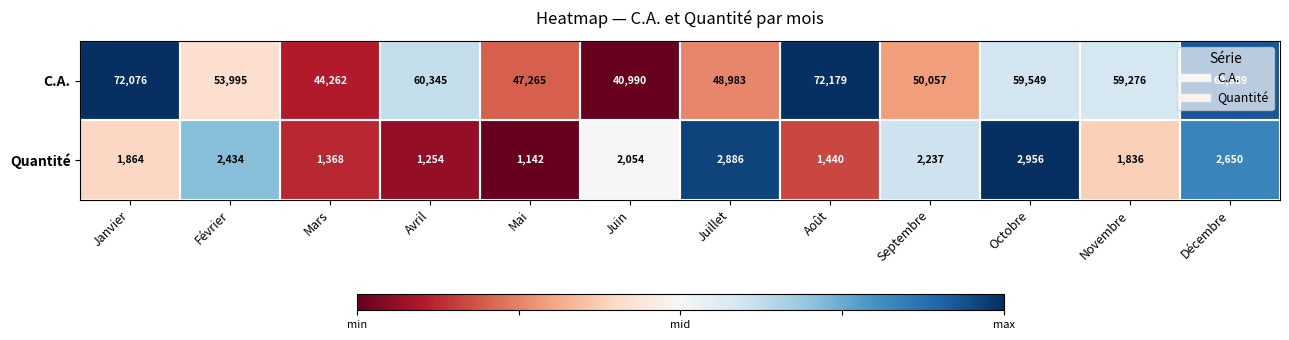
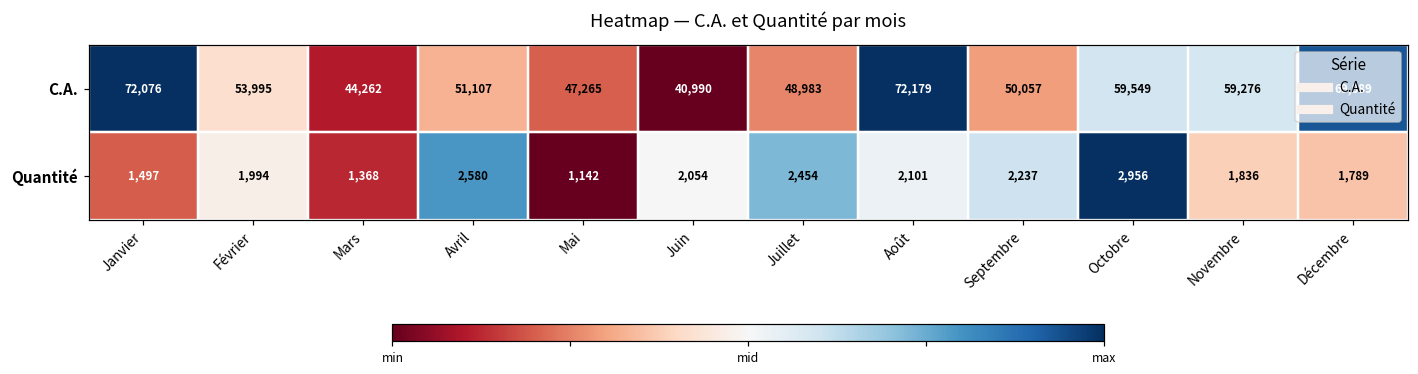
C.A., Avril: 60,345 -> 51,107
Quantité, Janvier: 1,864 -> 1,497
Quantité, Février: 2,434 -> 1,994
Quantité, Avril: 1,254 -> 2,580
Quantité, Juillet: 2,886 -> 2,454
Quantité, Août: 1,440 -> 2,101
Quantité, Décembre: 2,650 -> 1,789
